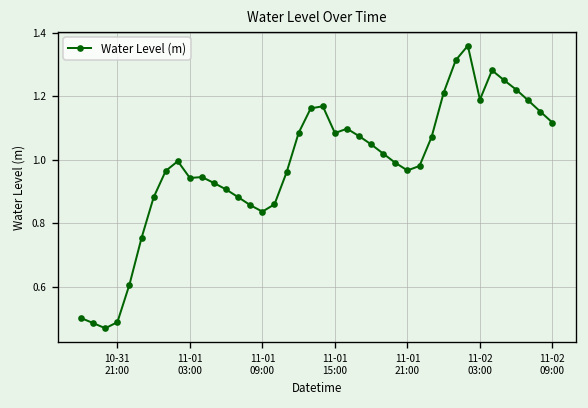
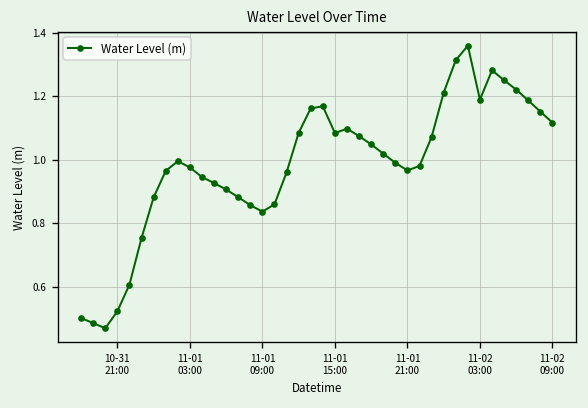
10-31 21:00: 0.49 -> 0.52
11-01 03:00: 0.94 -> 0.98
